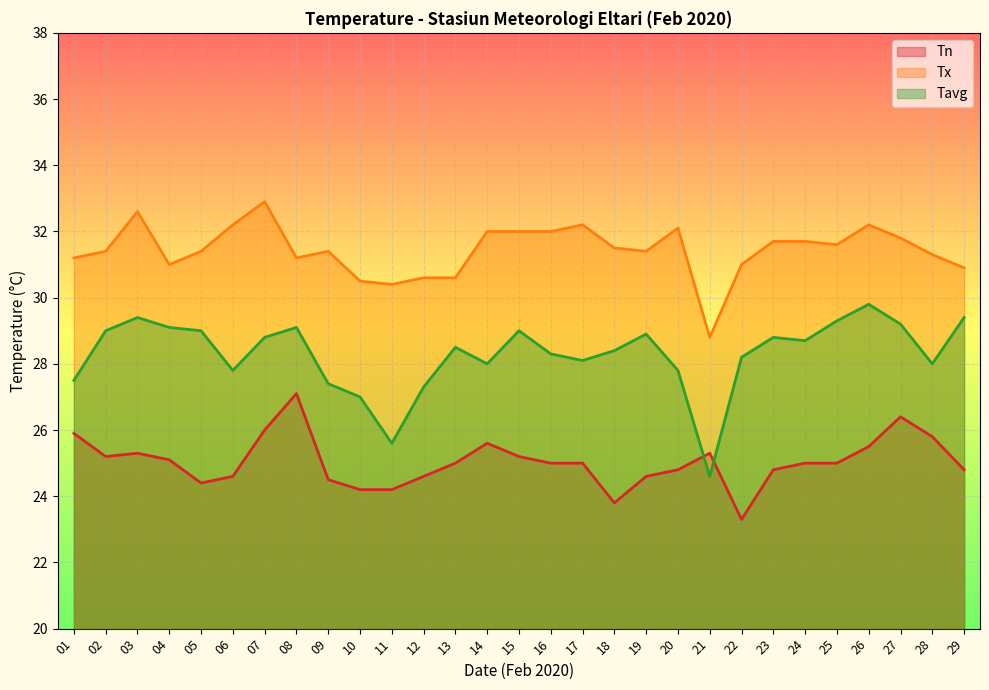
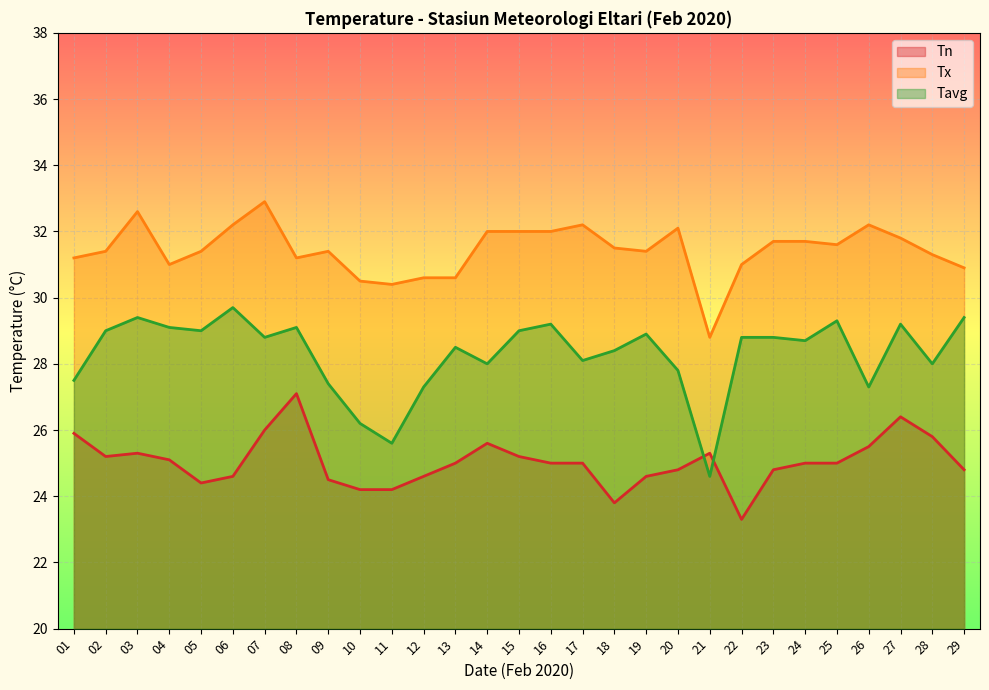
Tavg, 06: 27.8 -> 29.7
Tavg, 10: 27.0 -> 26.2
Tavg, 16: 28.3 -> 29.2
Tavg, 22: 28.2 -> 28.8
Tavg, 26: 29.8 -> 27.3
